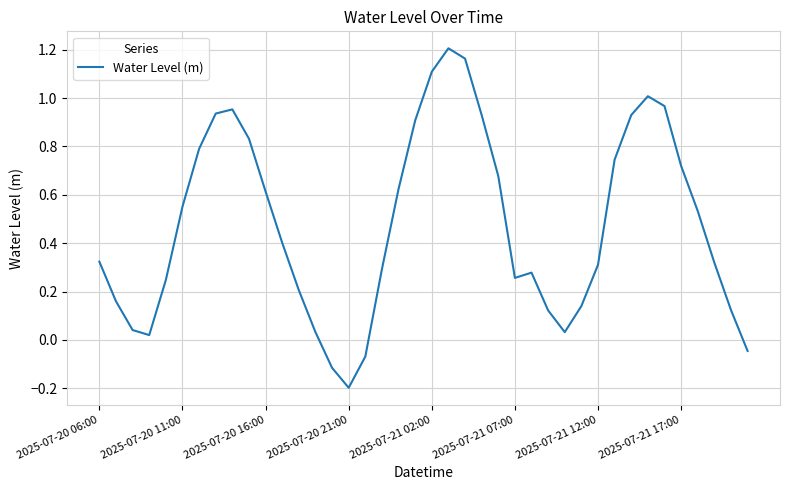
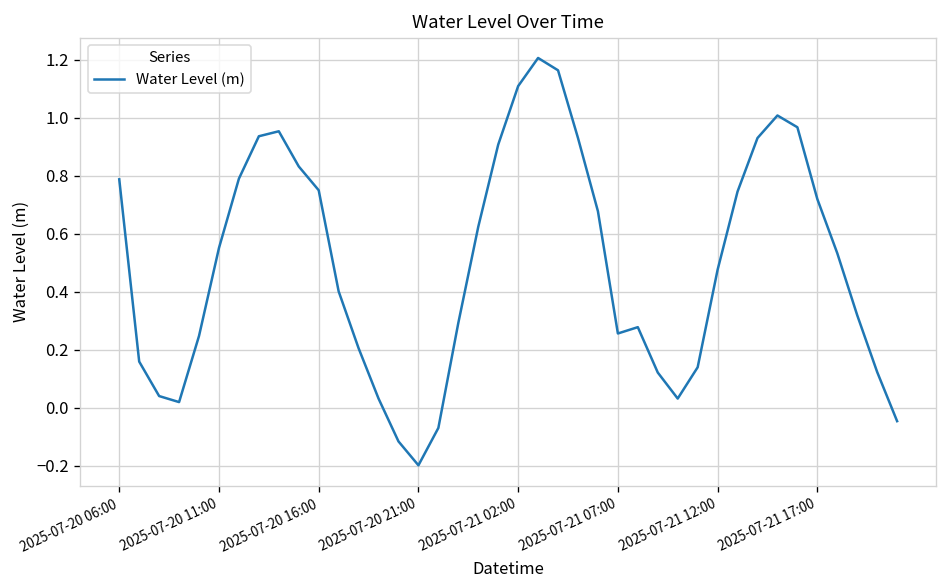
2025-07-20 06:00: 0.32 -> 0.79
2025-07-20 16:00: 0.61 -> 0.75
2025-07-21 12:00: 0.31 -> 0.48
